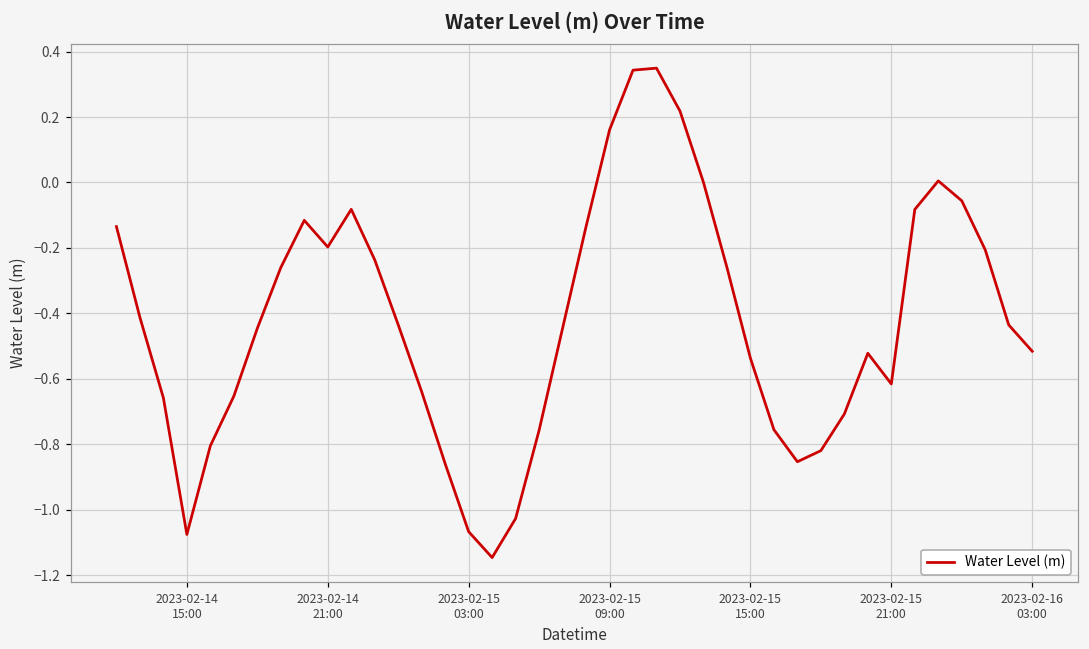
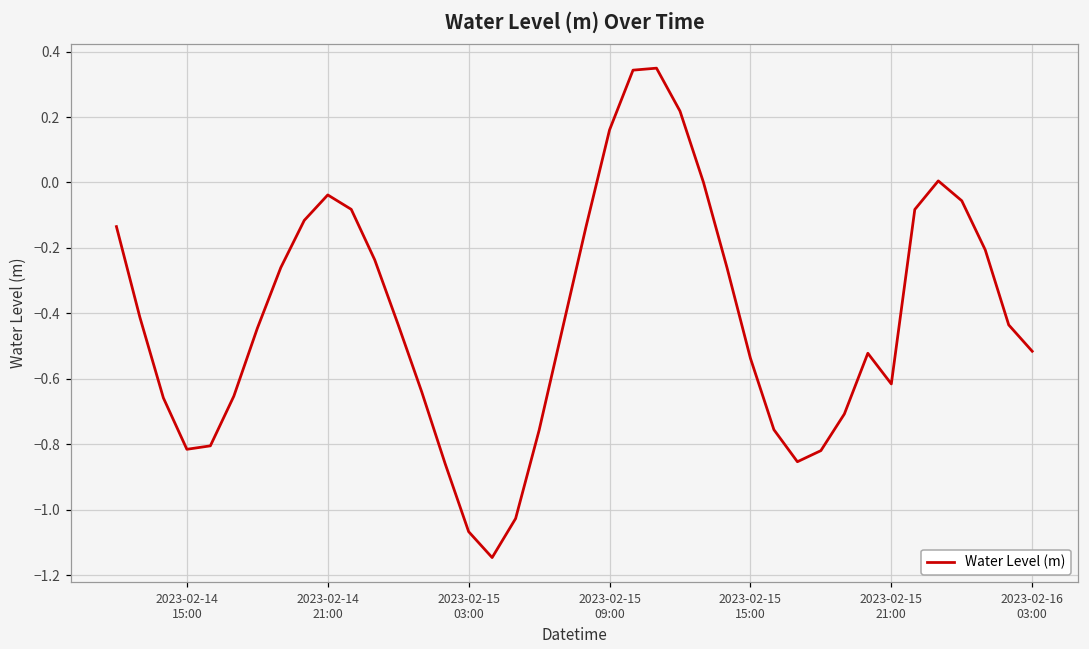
2023-02-14 15:00: -1.08 -> -0.82
2023-02-14 21:00: -0.20 -> -0.04
